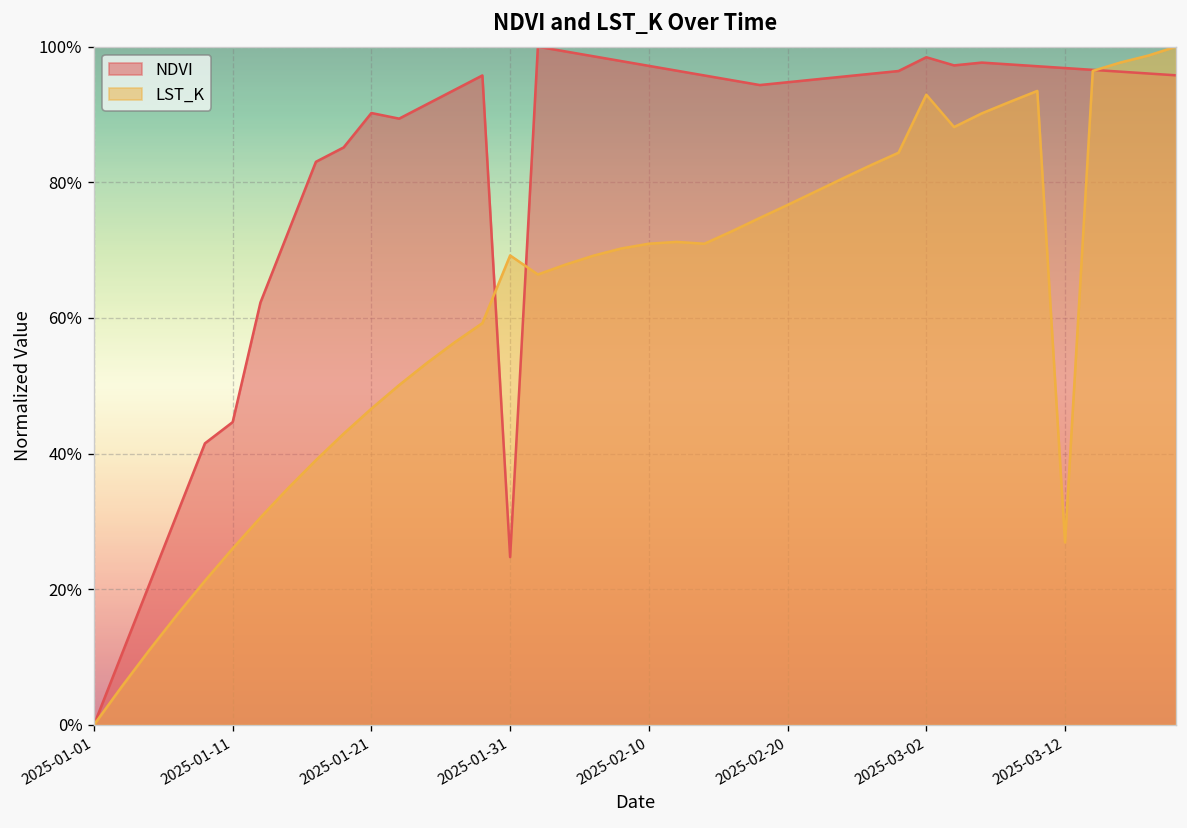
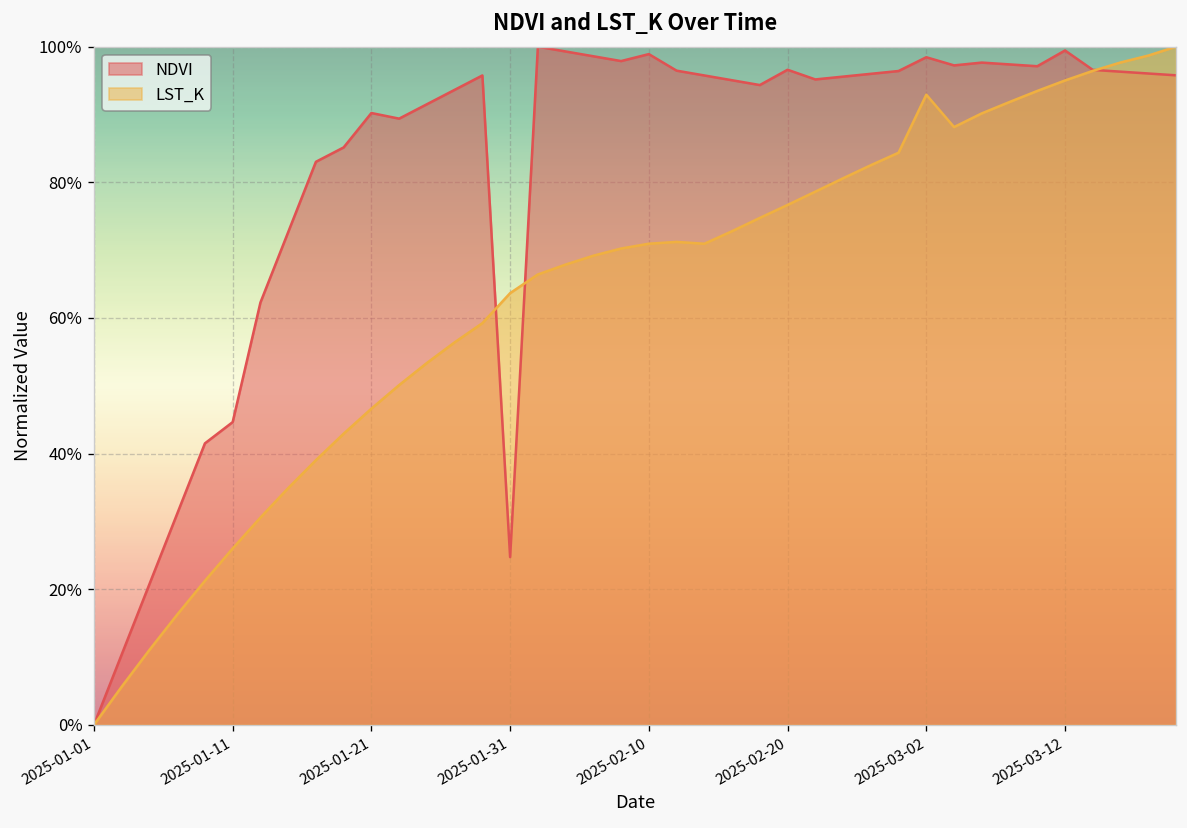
LST_K, 2025-01-31: 69% -> 64%
NDVI, 2025-02-10: 97% -> 99%
NDVI, 2025-02-20: 95% -> 97%
NDVI, 2025-03-12: 97% -> 99%
LST_K, 2025-03-12: 27% -> 95%
